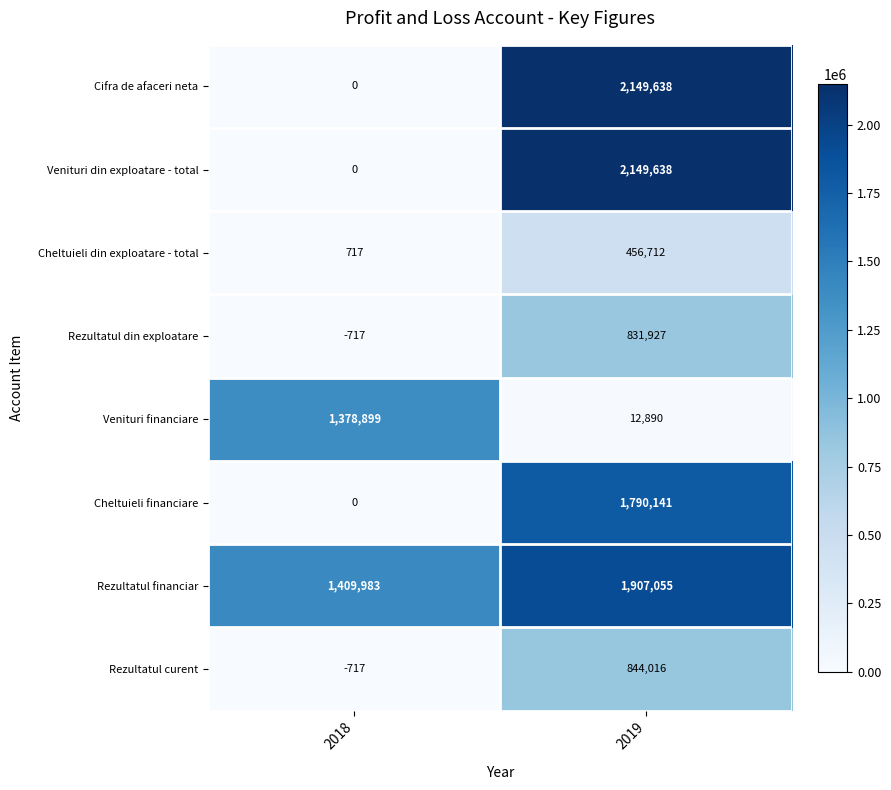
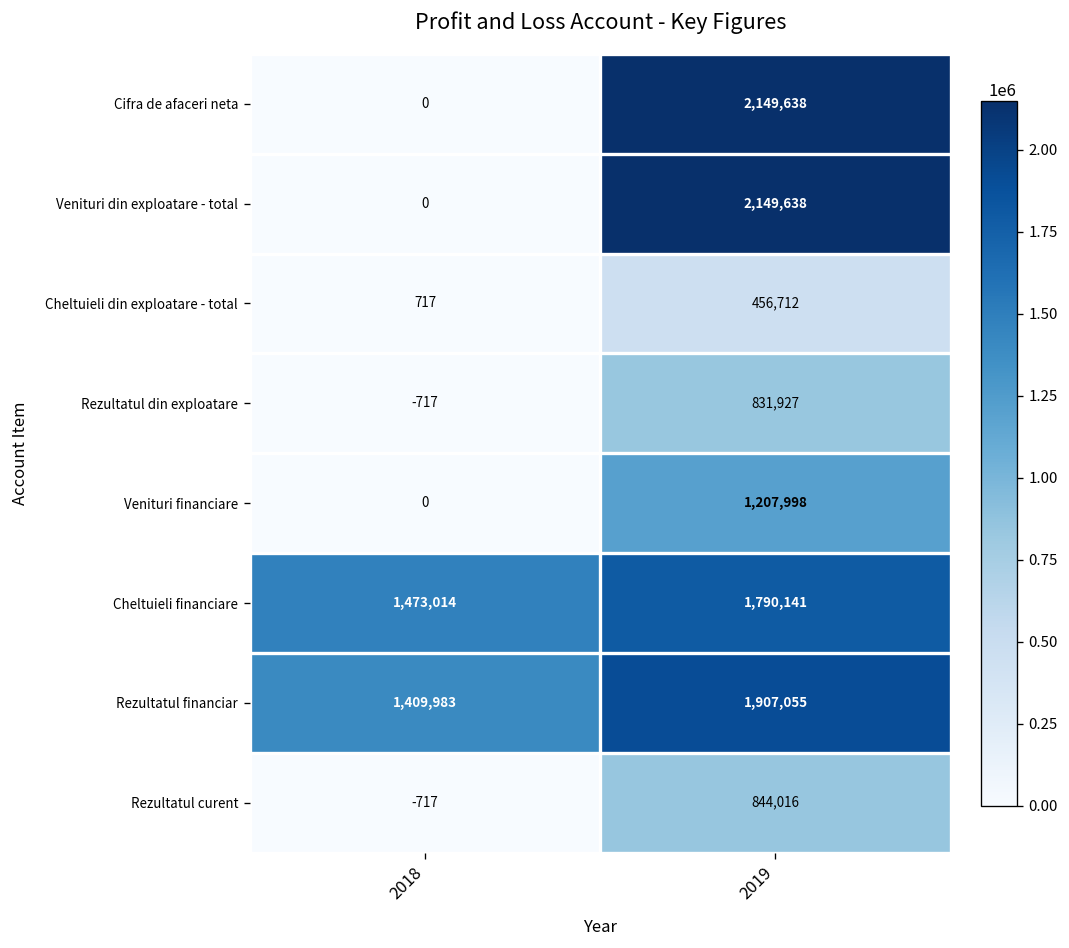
Venituri financiare, 2018: 1,378,899 -> 0
Venituri financiare, 2019: 12,890 -> 1,207,998
Cheltuieli financiare, 2018: 0 -> 1,473,014
